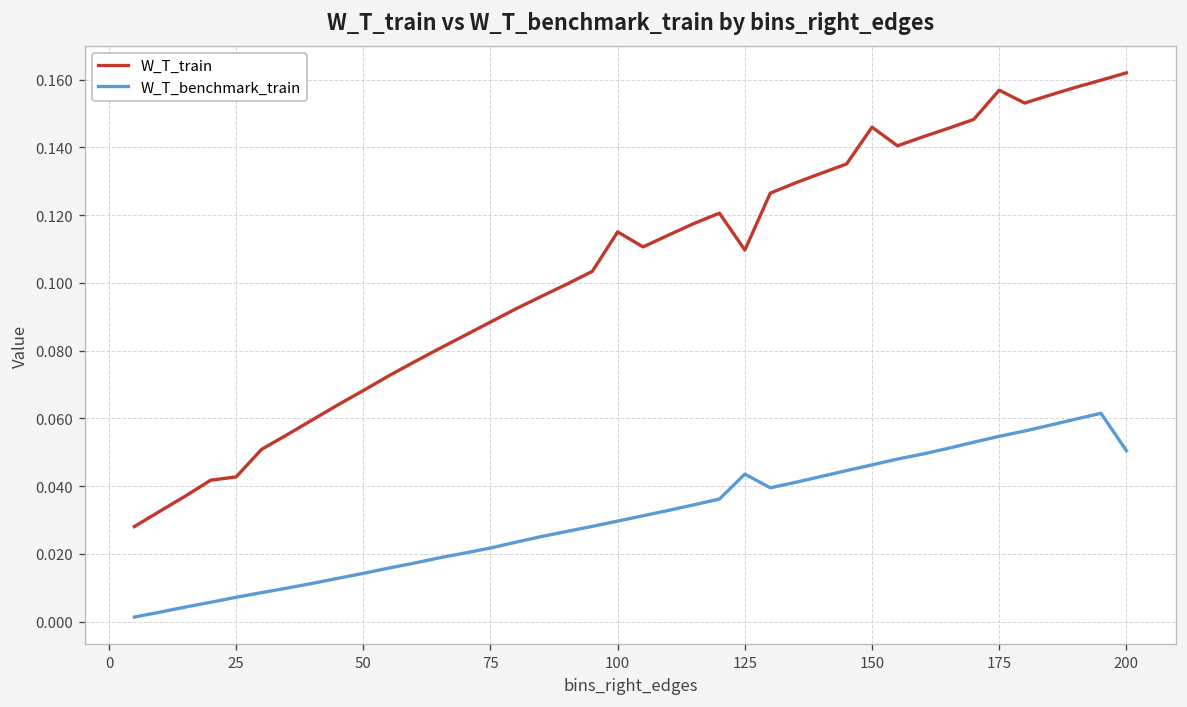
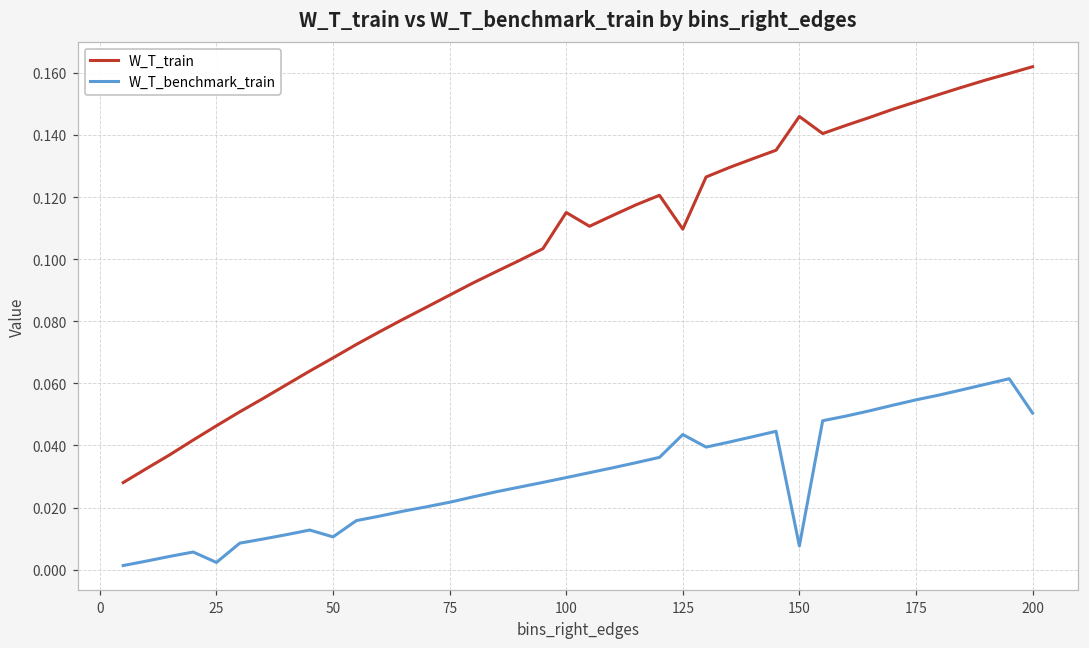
W_T_train, 25: 0.043 -> 0.046
W_T_benchmark_train, 25: 0.007 -> 0.002
W_T_benchmark_train, 50: 0.014 -> 0.011
W_T_benchmark_train, 150: 0.046 -> 0.008
W_T_train, 175: 0.157 -> 0.151
